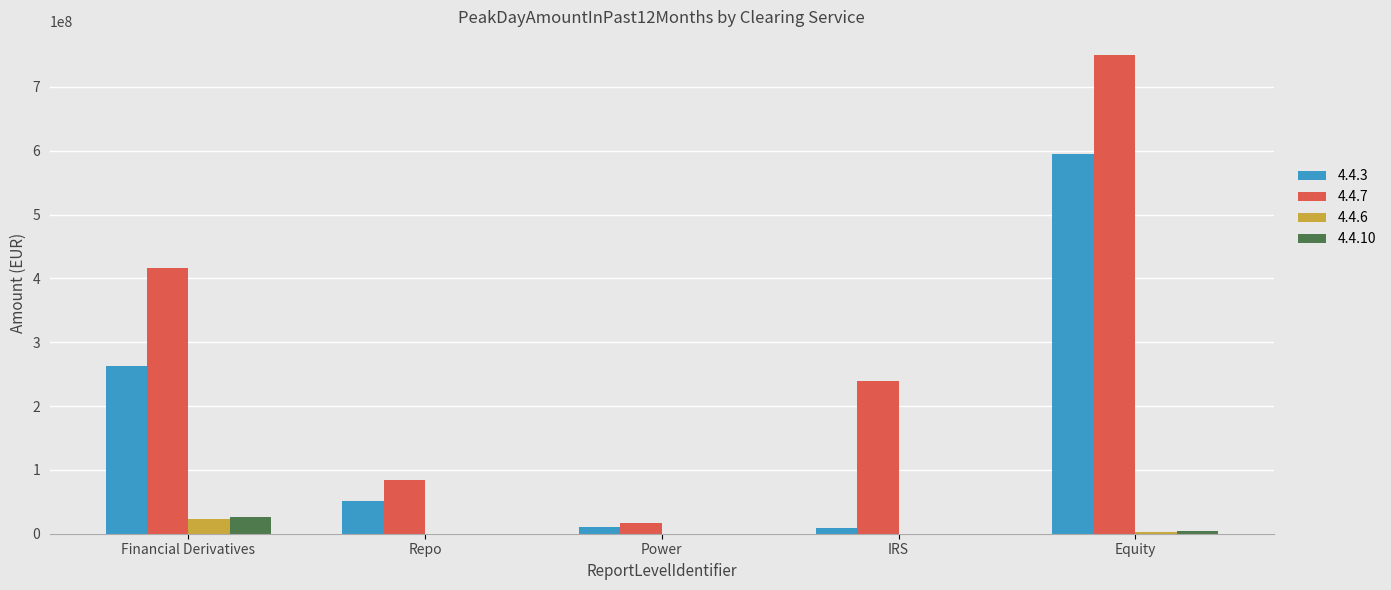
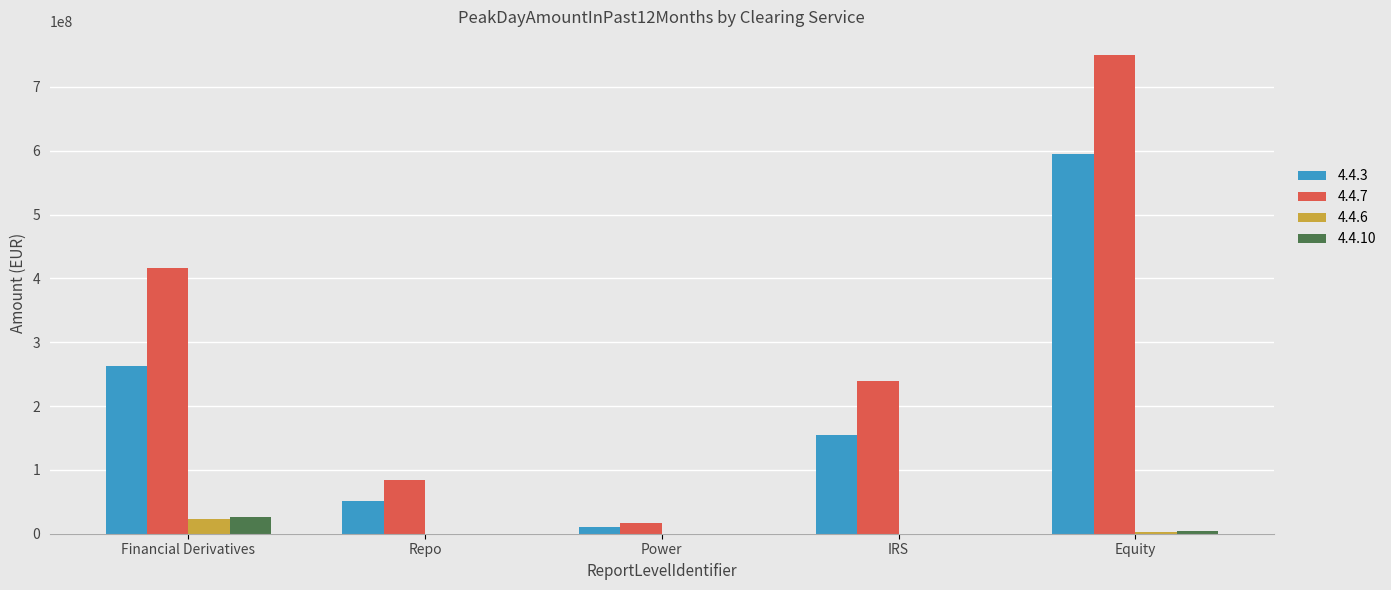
4.4.3, IRS: 10000000 -> 150000000
